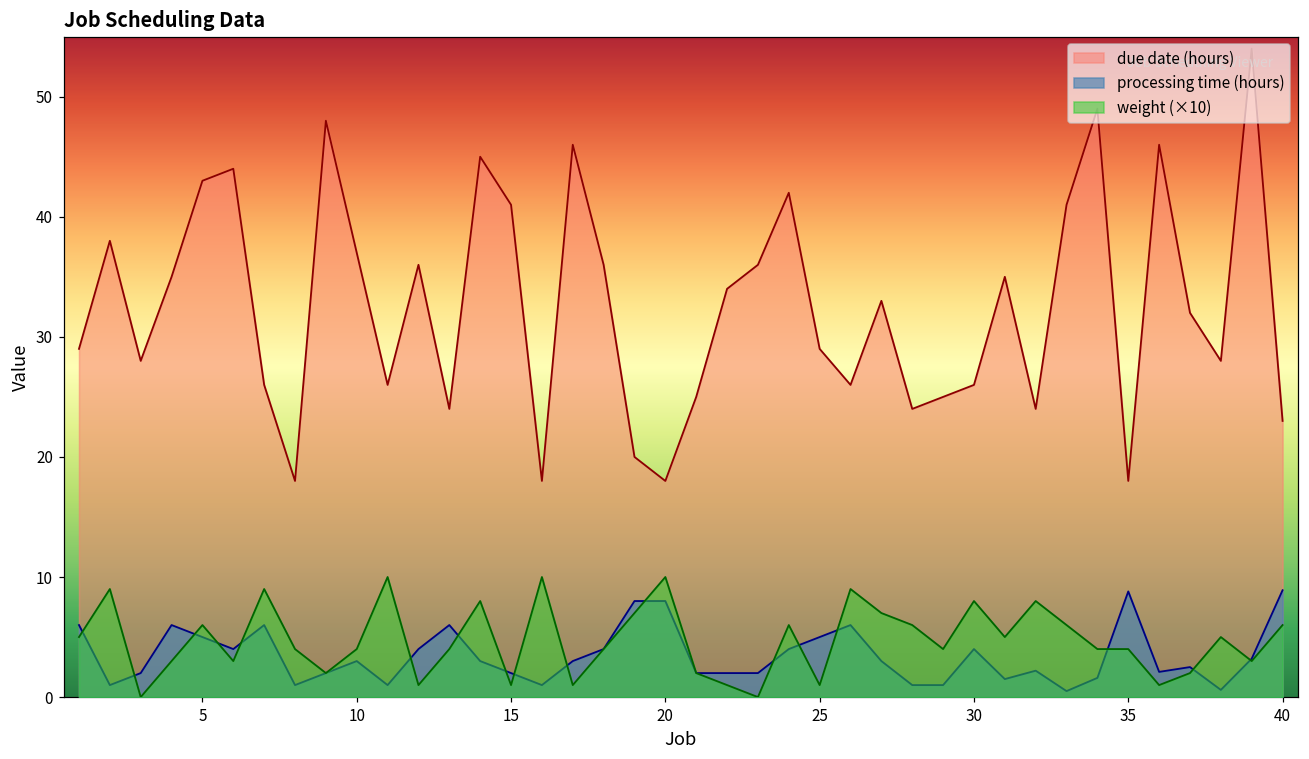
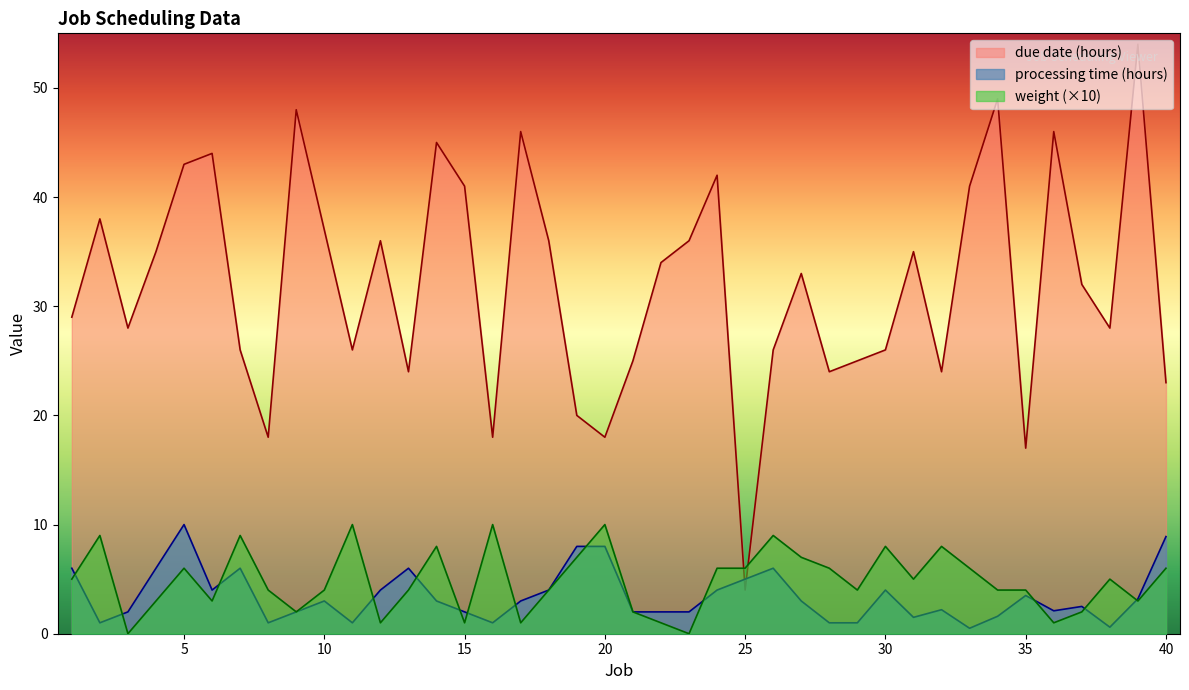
processing time (hours), 5: 5 -> 10
due date (hours), 25: 29 -> 4
weight (×10), 25: 1.0 -> 6.0
due date (hours), 35: 18 -> 17
processing time (hours), 35: 8.8 -> 3.5
